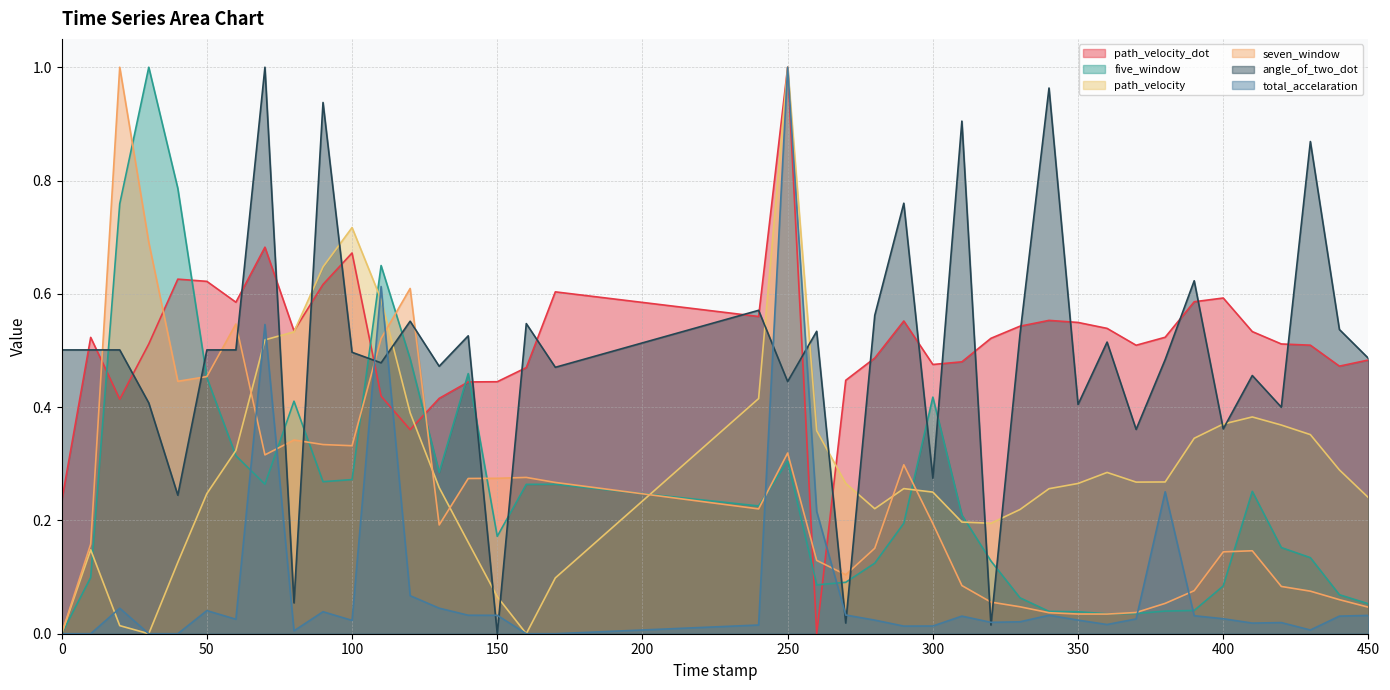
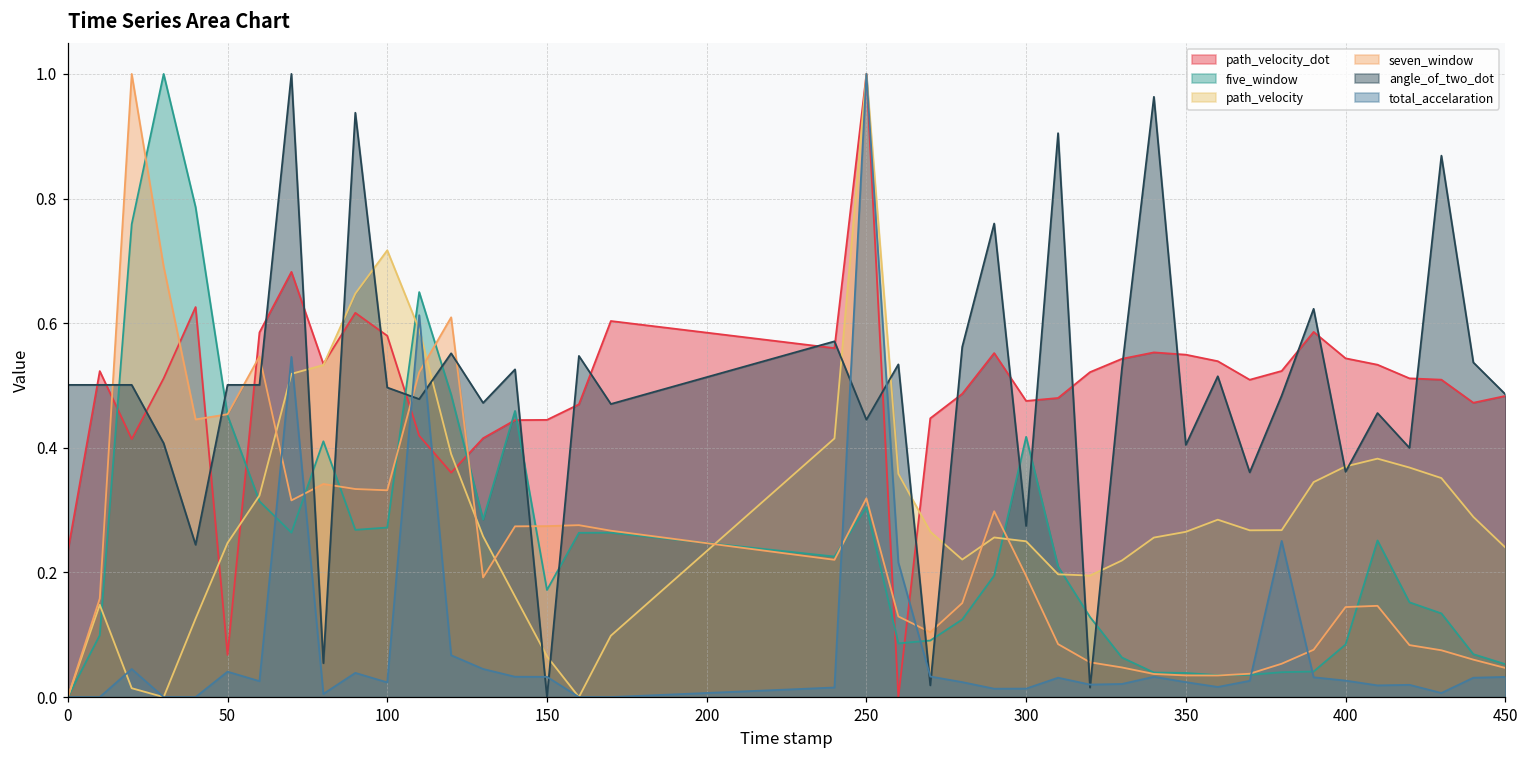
path_velocity_dot, 50: 0.62 -> 0.07
path_velocity_dot, 100: 0.67 -> 0.58
path_velocity_dot, 400: 0.59 -> 0.54
